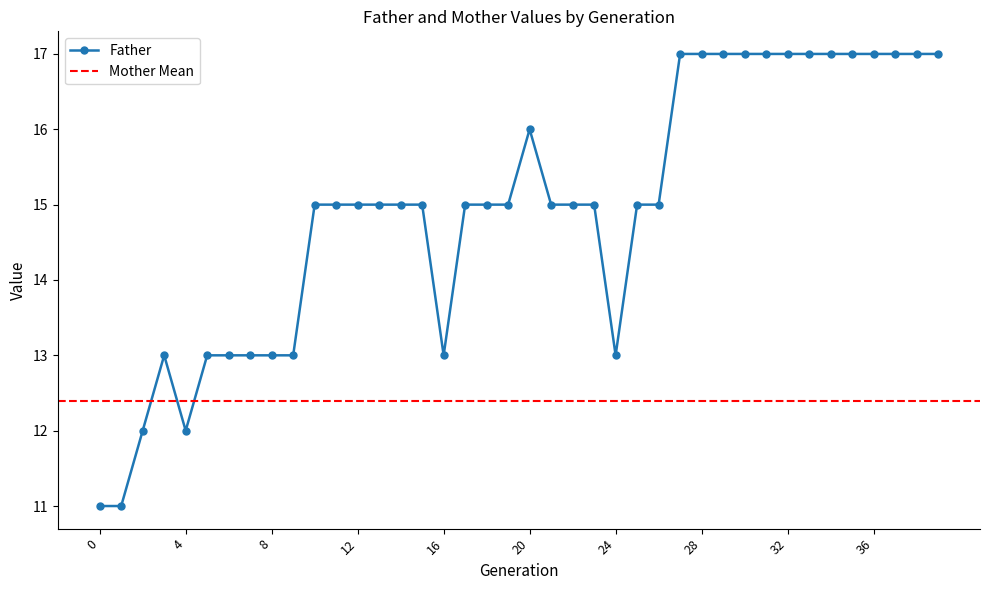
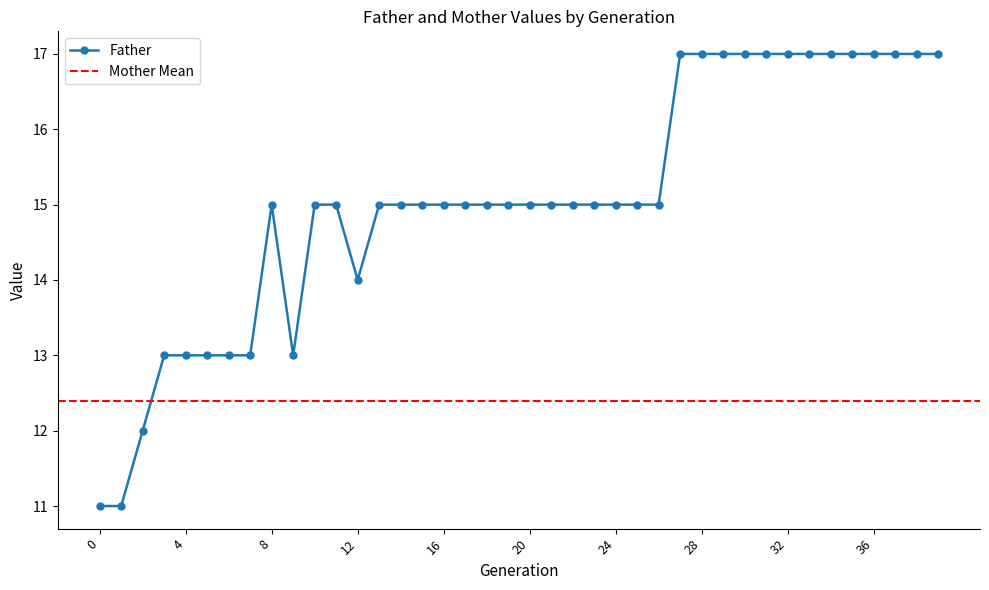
4: 12 -> 13
8: 13 -> 15
12: 15 -> 14
16: 13 -> 15
20: 16 -> 15
24: 13 -> 15
